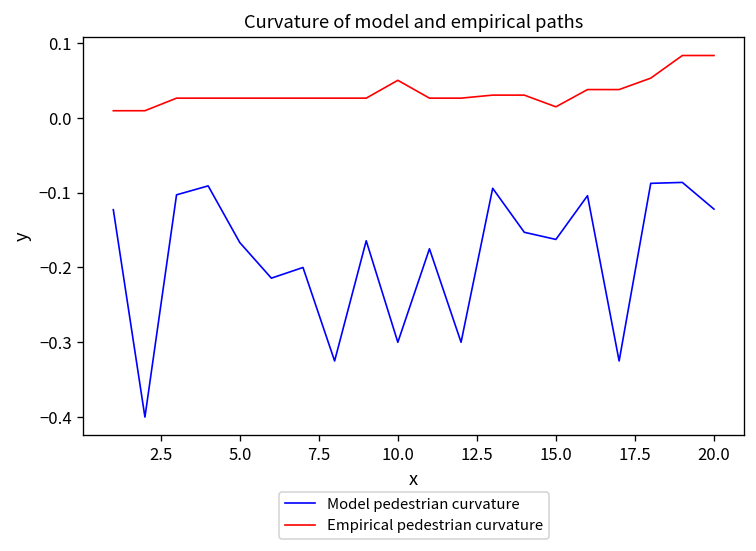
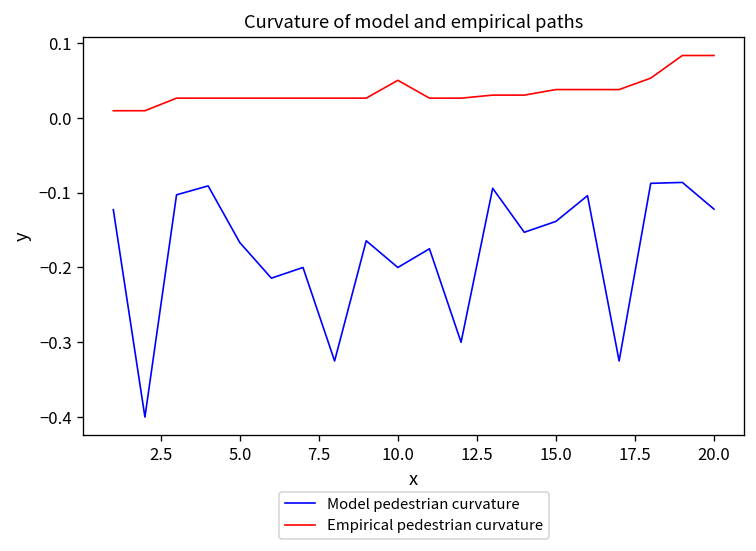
Model pedestrian curvature, 10.0: -0.3 -> -0.2
Model pedestrian curvature, 15.0: -0.16 -> -0.14
Empirical pedestrian curvature, 15.0: 0.01 -> 0.04
